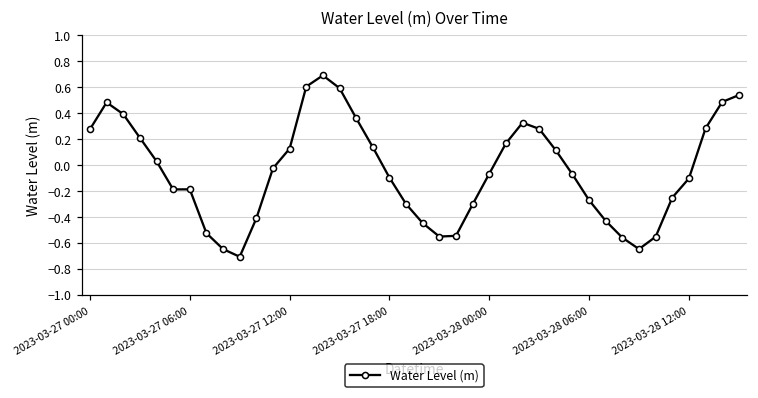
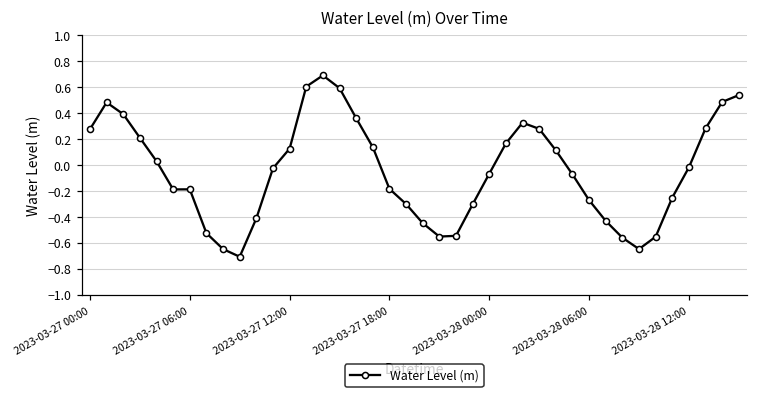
2023-03-27 18:00: -0.10 -> -0.19
2023-03-28 12:00: -0.10 -> -0.02
